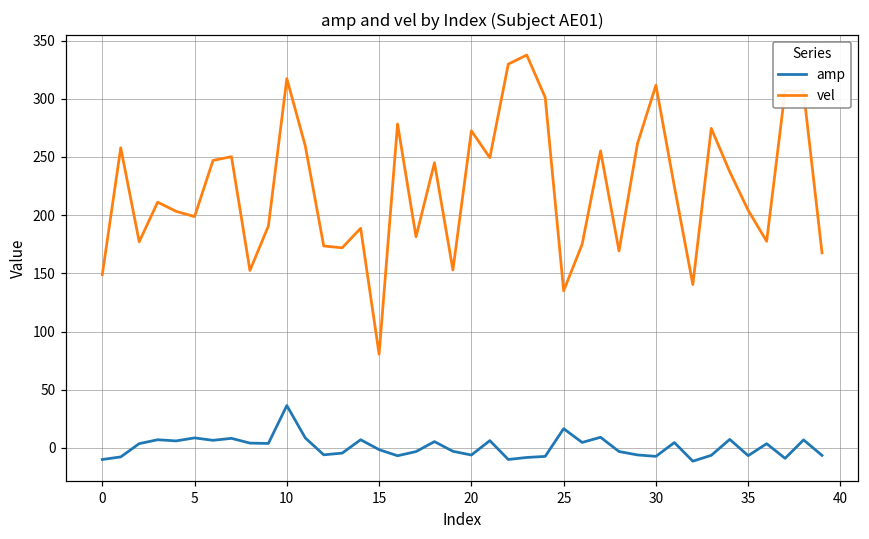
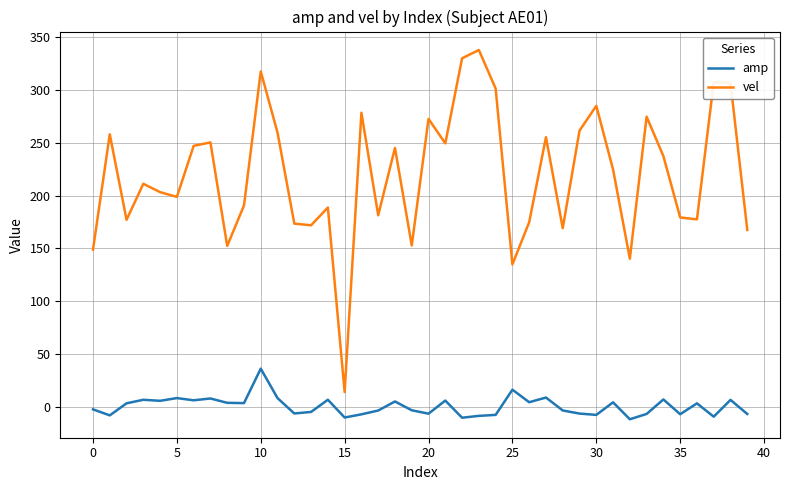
amp, 0: -10 -> -2
amp, 15: -1 -> -10
vel, 15: 81 -> 14
vel, 30: 312 -> 285
vel, 35: 204 -> 179
